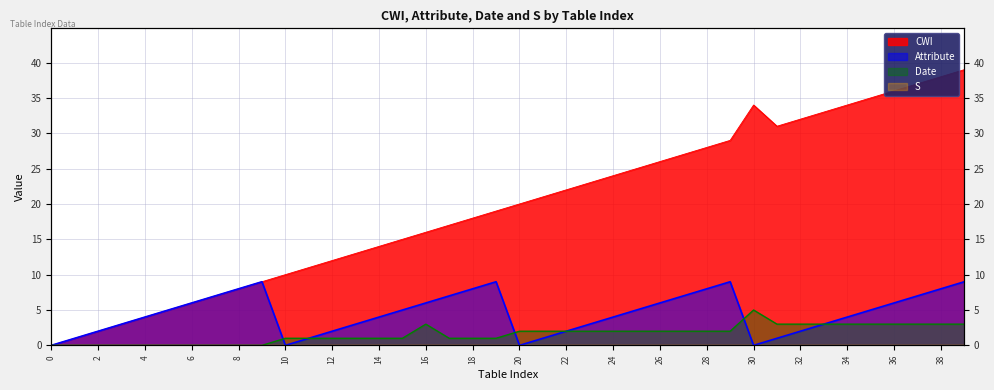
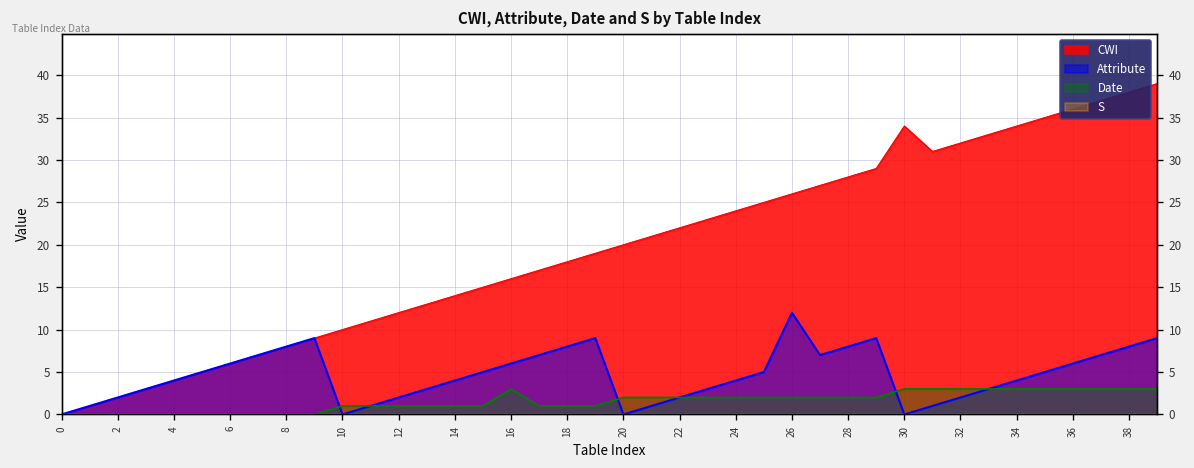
Attribute, 26: 6 -> 12
Date, 30: 5 -> 3
